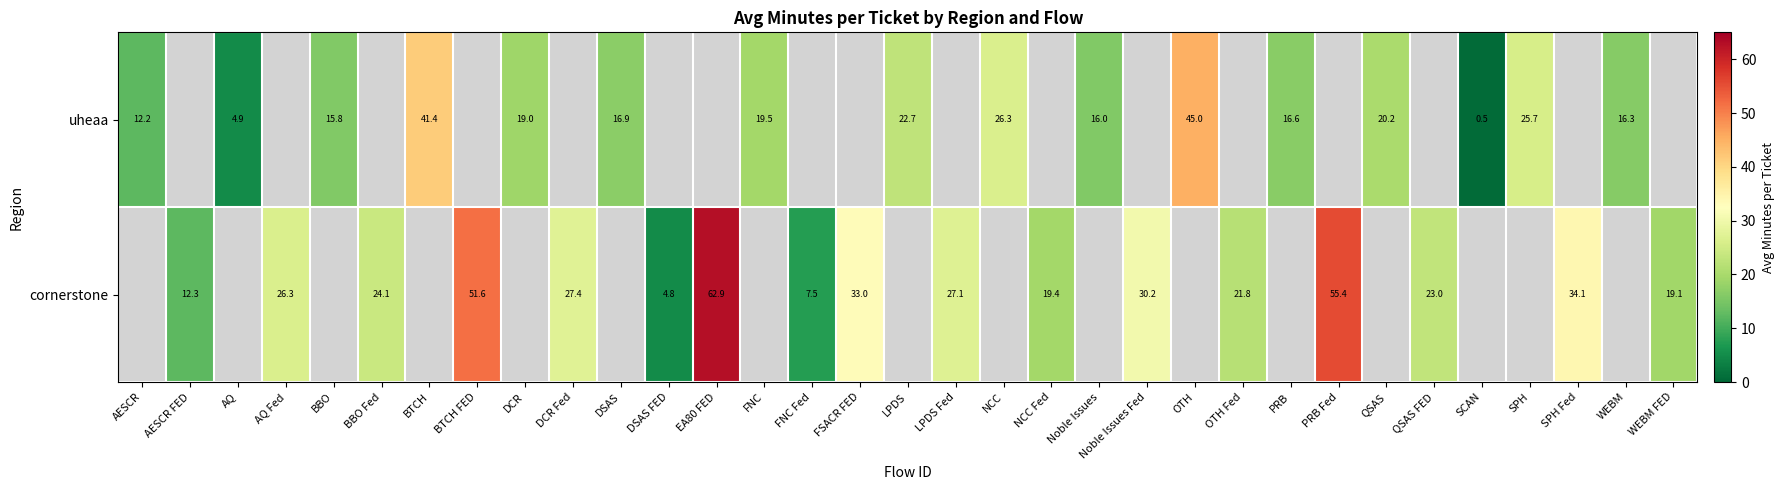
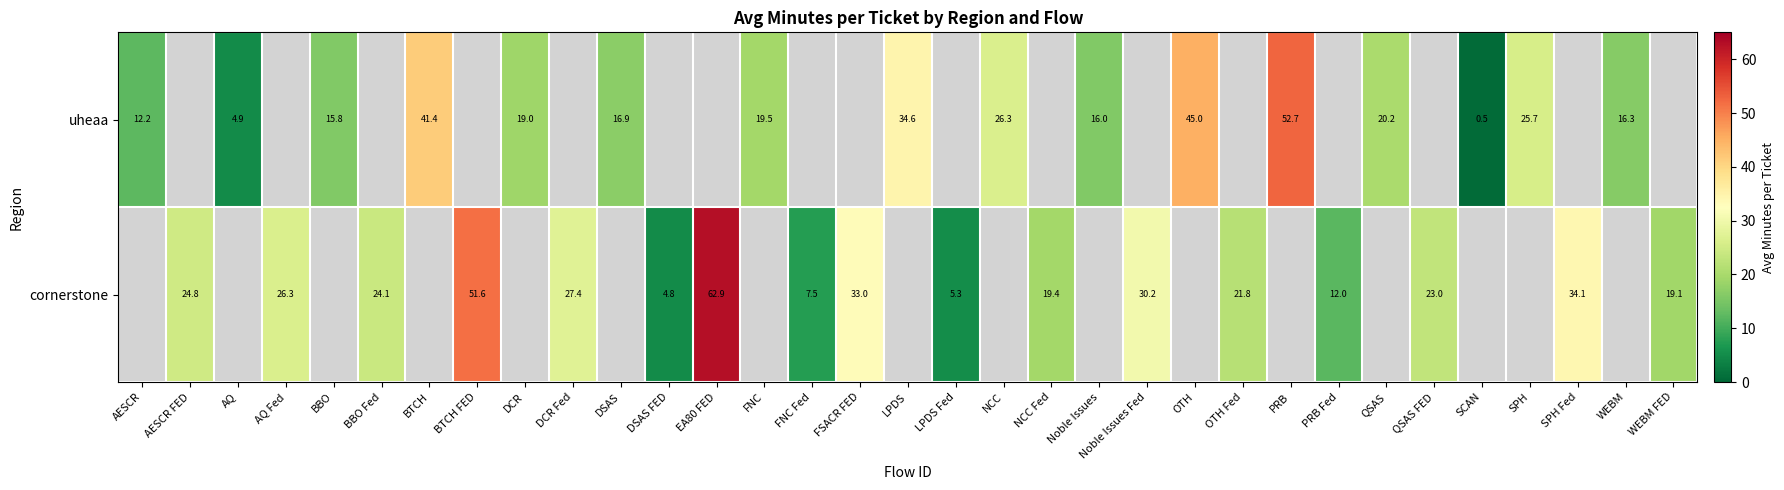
uheaa, LPDS: 22.7 -> 34.6
uheaa, PRB: 16.6 -> 52.7
cornerstone, AESCR FED: 12.3 -> 24.8
cornerstone, LPDS Fed: 27.1 -> 5.3
cornerstone, PRB Fed: 55.4 -> 12.0
